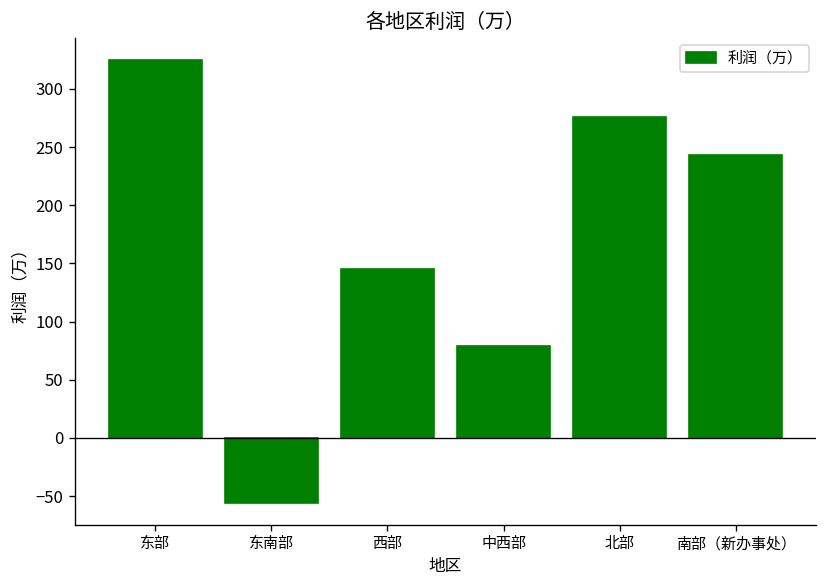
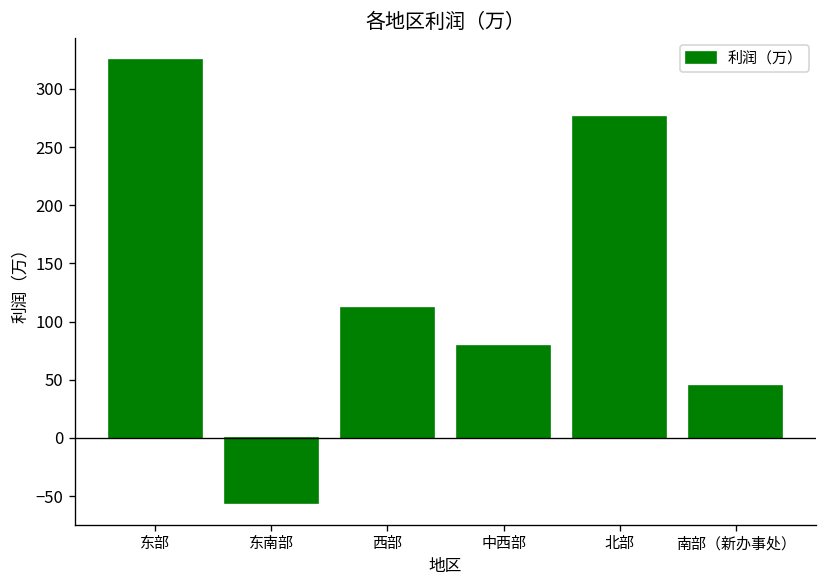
西部: 150 -> 110
南部（新办事处）: 240 -> 50
